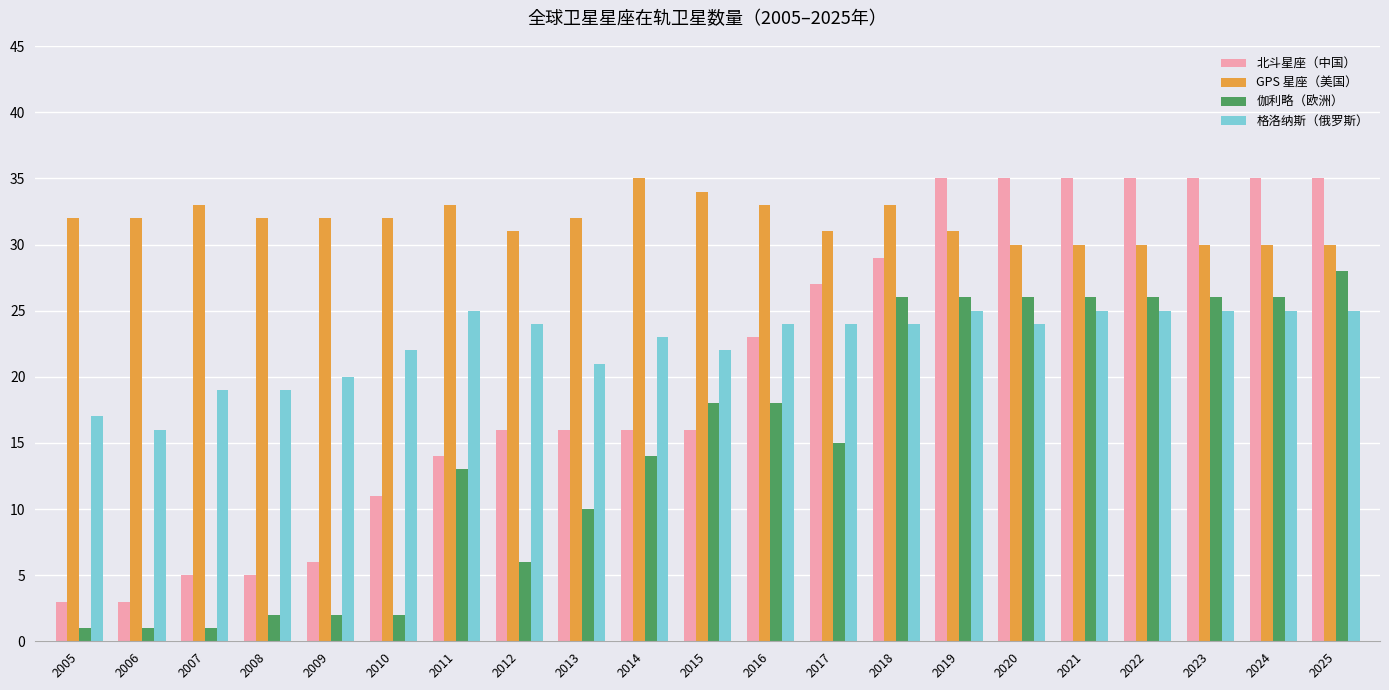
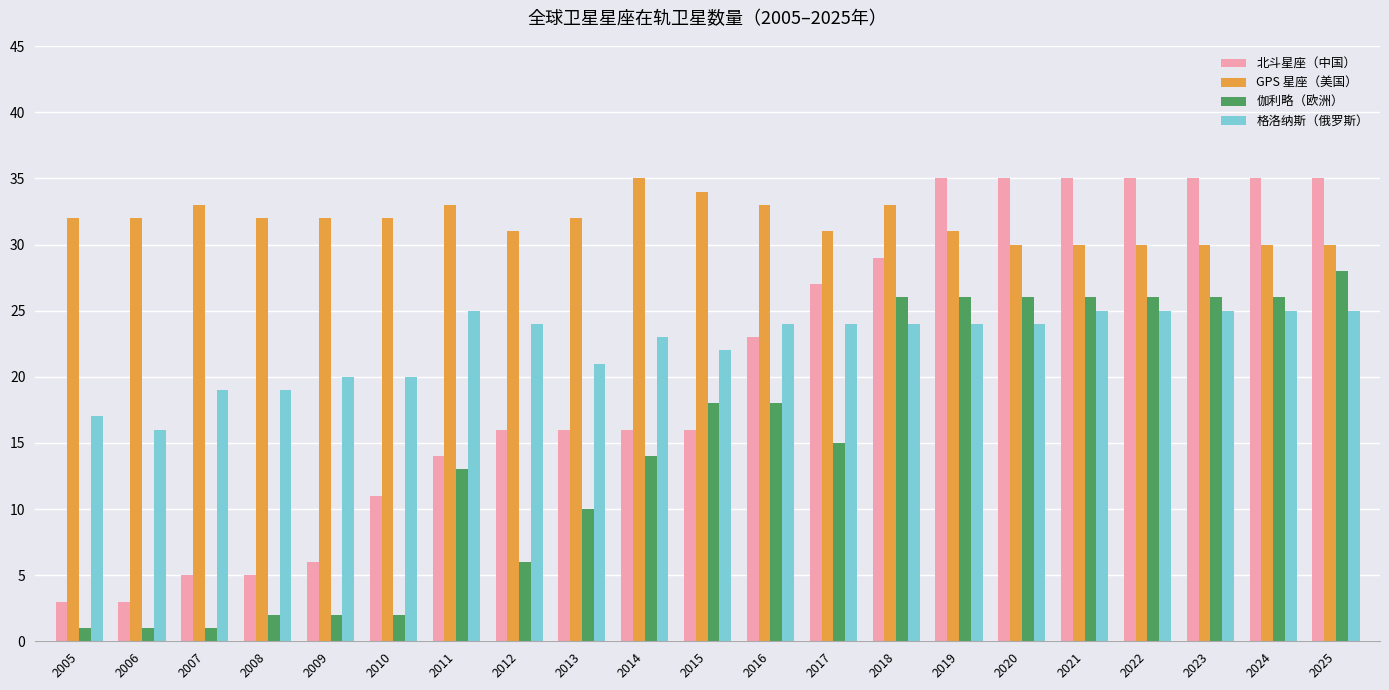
格洛纳斯（俄罗斯）, 2010: 22 -> 20
格洛纳斯（俄罗斯）, 2019: 25 -> 24
